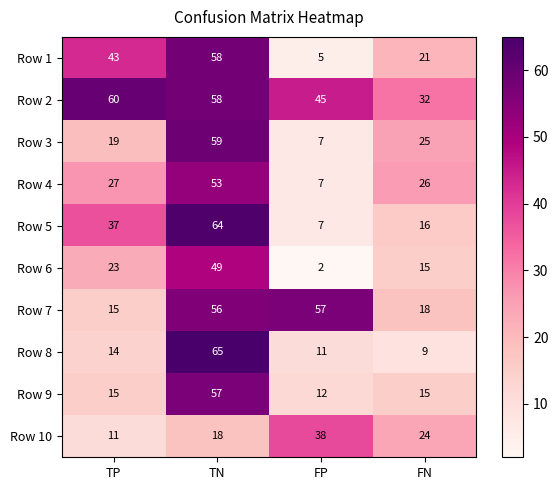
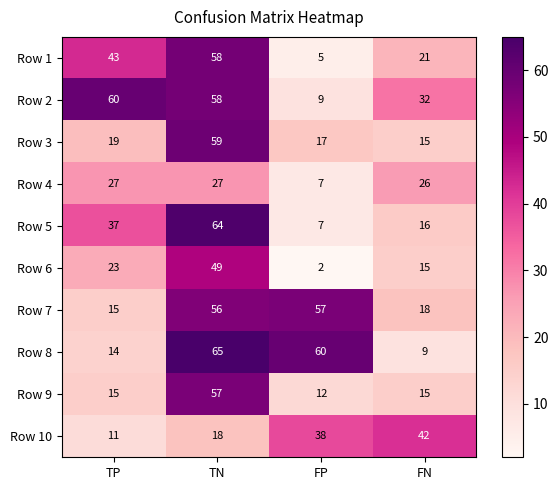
Row 2, FP: 45 -> 9
Row 3, FP: 7 -> 17
Row 3, FN: 25 -> 15
Row 4, TN: 53 -> 27
Row 8, FP: 11 -> 60
Row 10, FN: 24 -> 42
